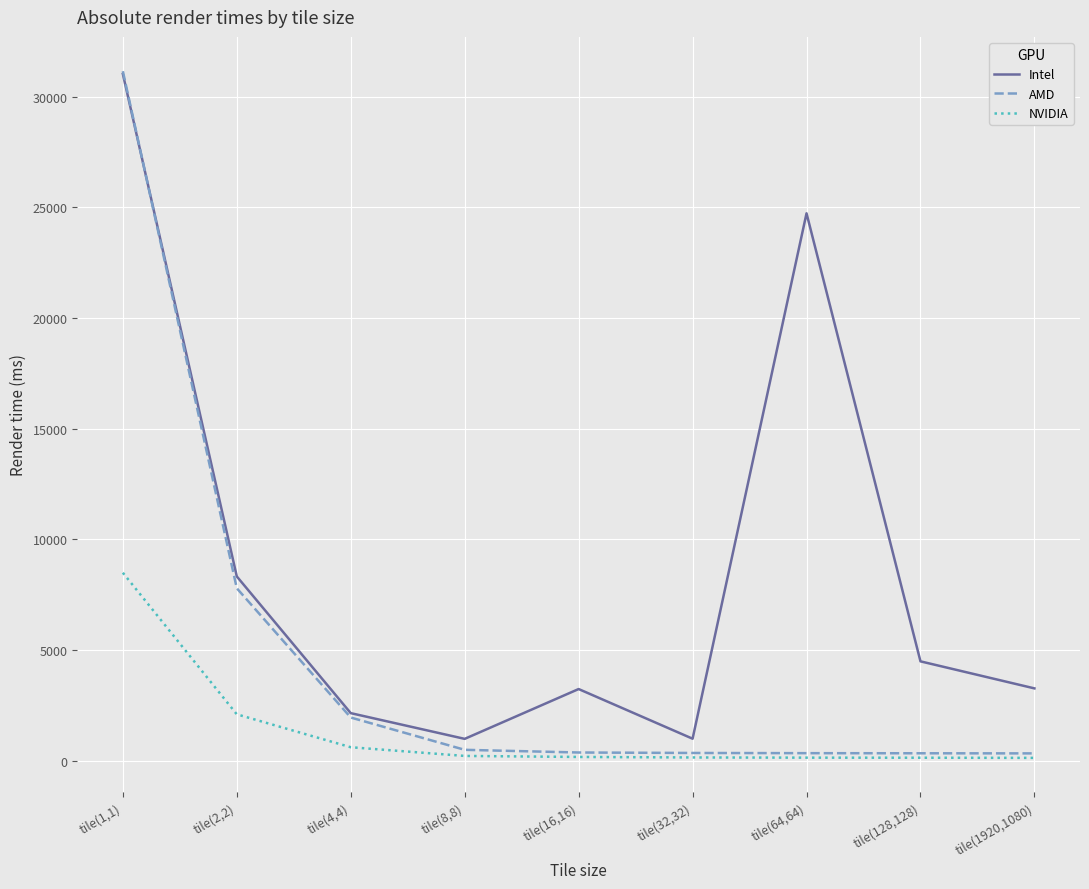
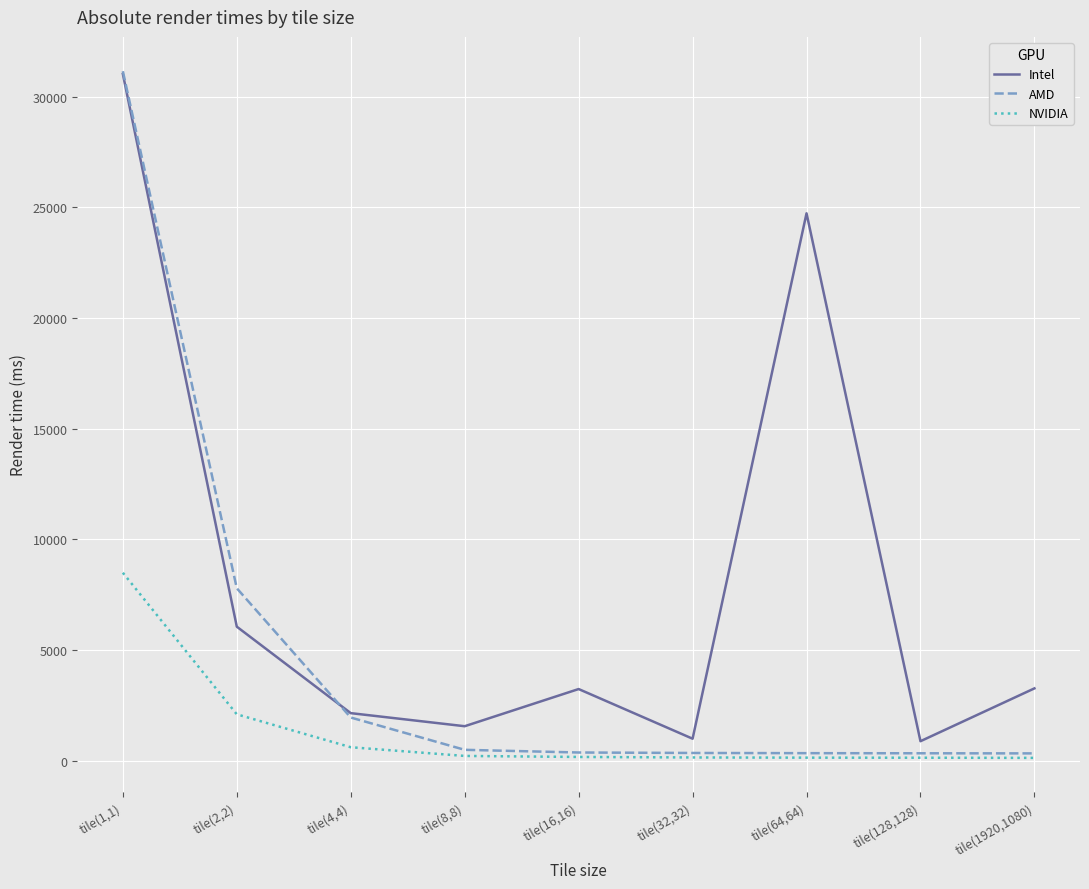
Intel, tile(2,2): 8300 -> 6100
Intel, tile(8,8): 1000 -> 1600
Intel, tile(128,128): 4500 -> 900
